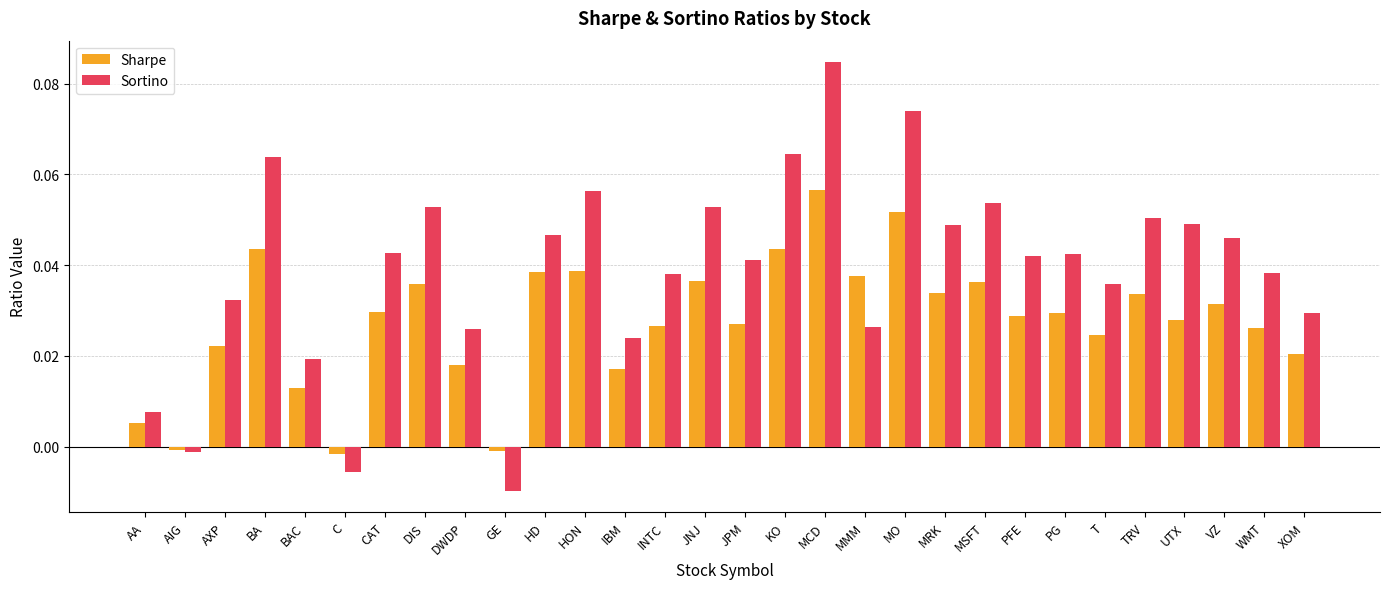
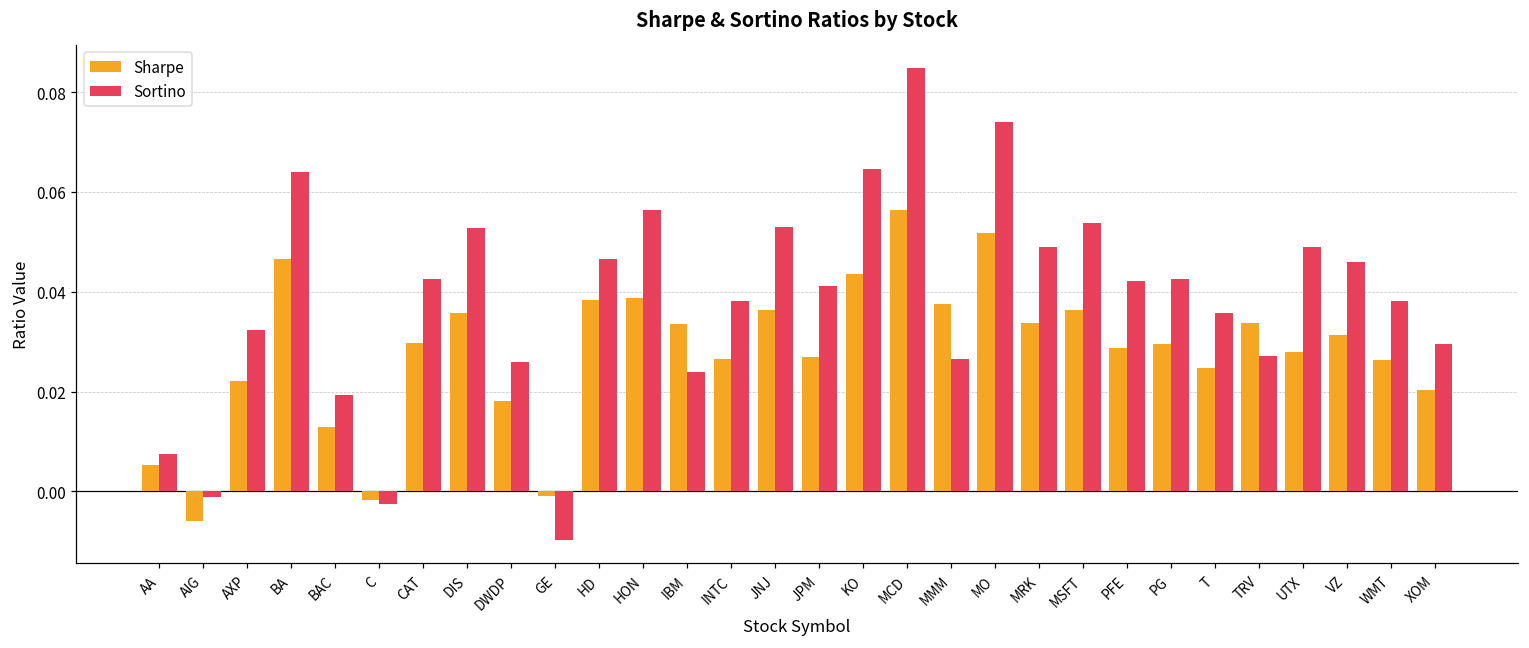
Sharpe, AIG: -0.001 -> -0.006
Sharpe, BA: 0.044 -> 0.047
Sortino, C: -0.006 -> -0.002
Sharpe, IBM: 0.017 -> 0.034
Sortino, TRV: 0.050 -> 0.027
